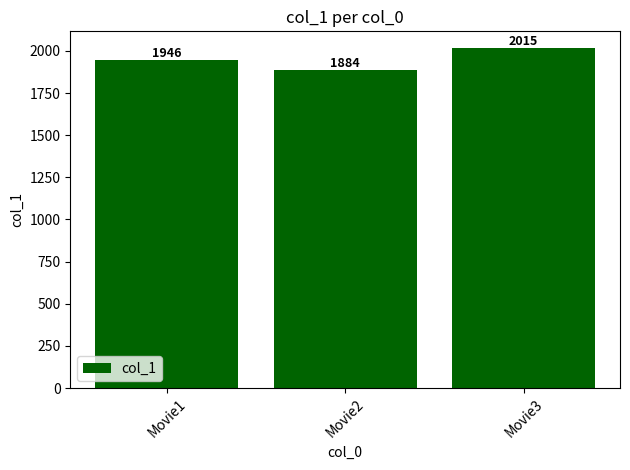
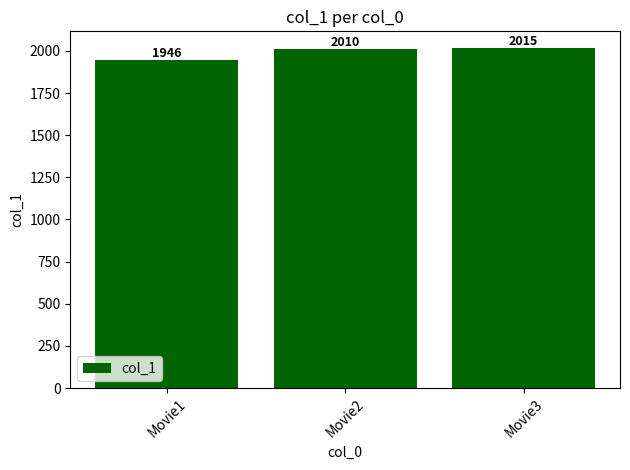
Movie2: 1884 -> 2010
